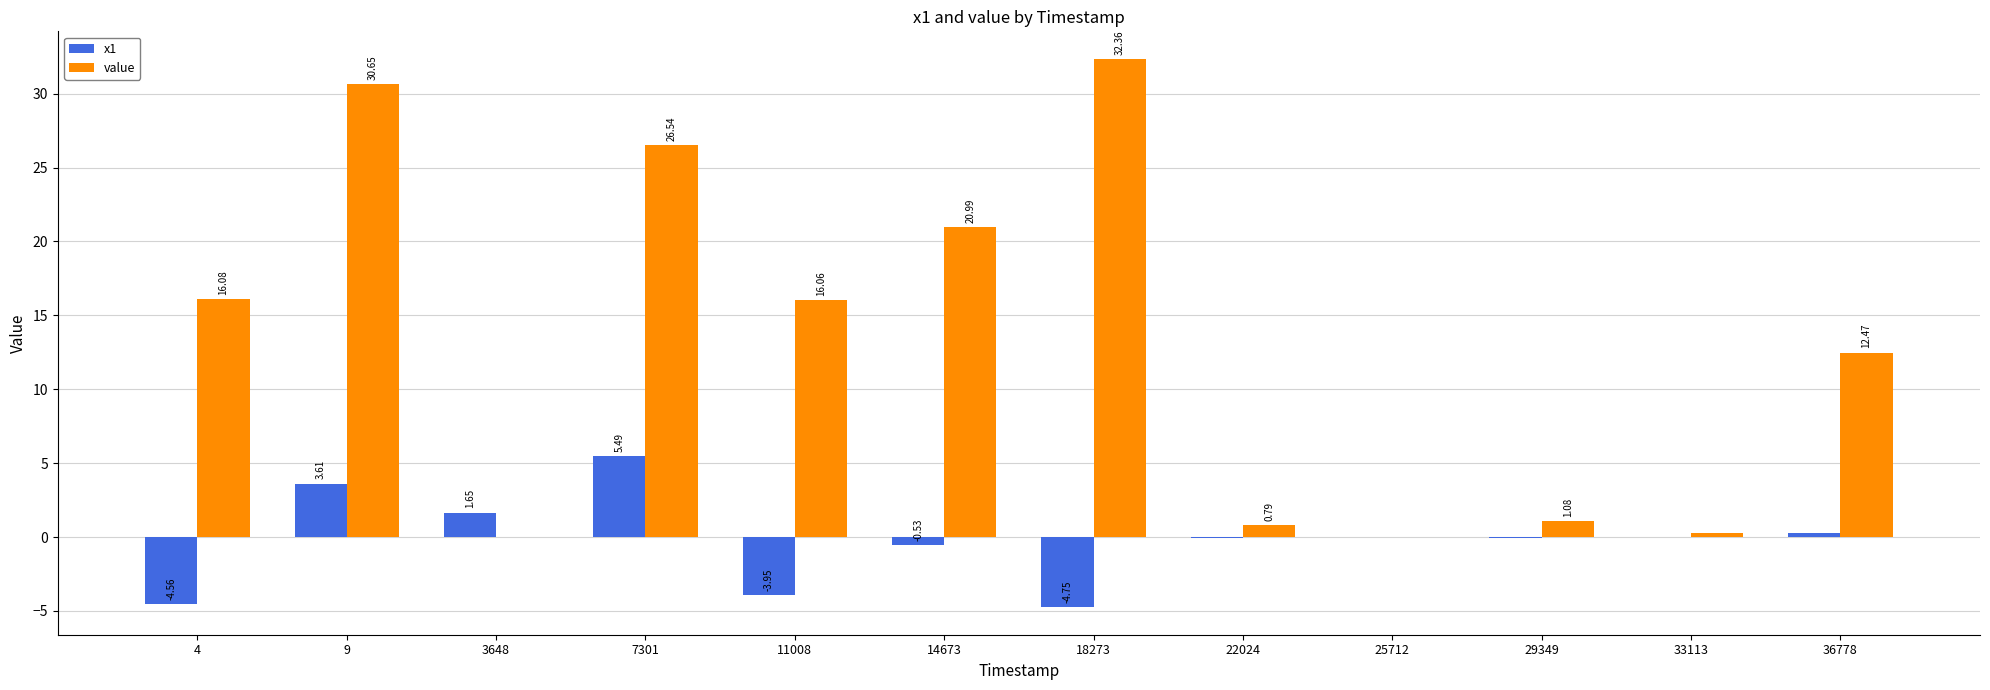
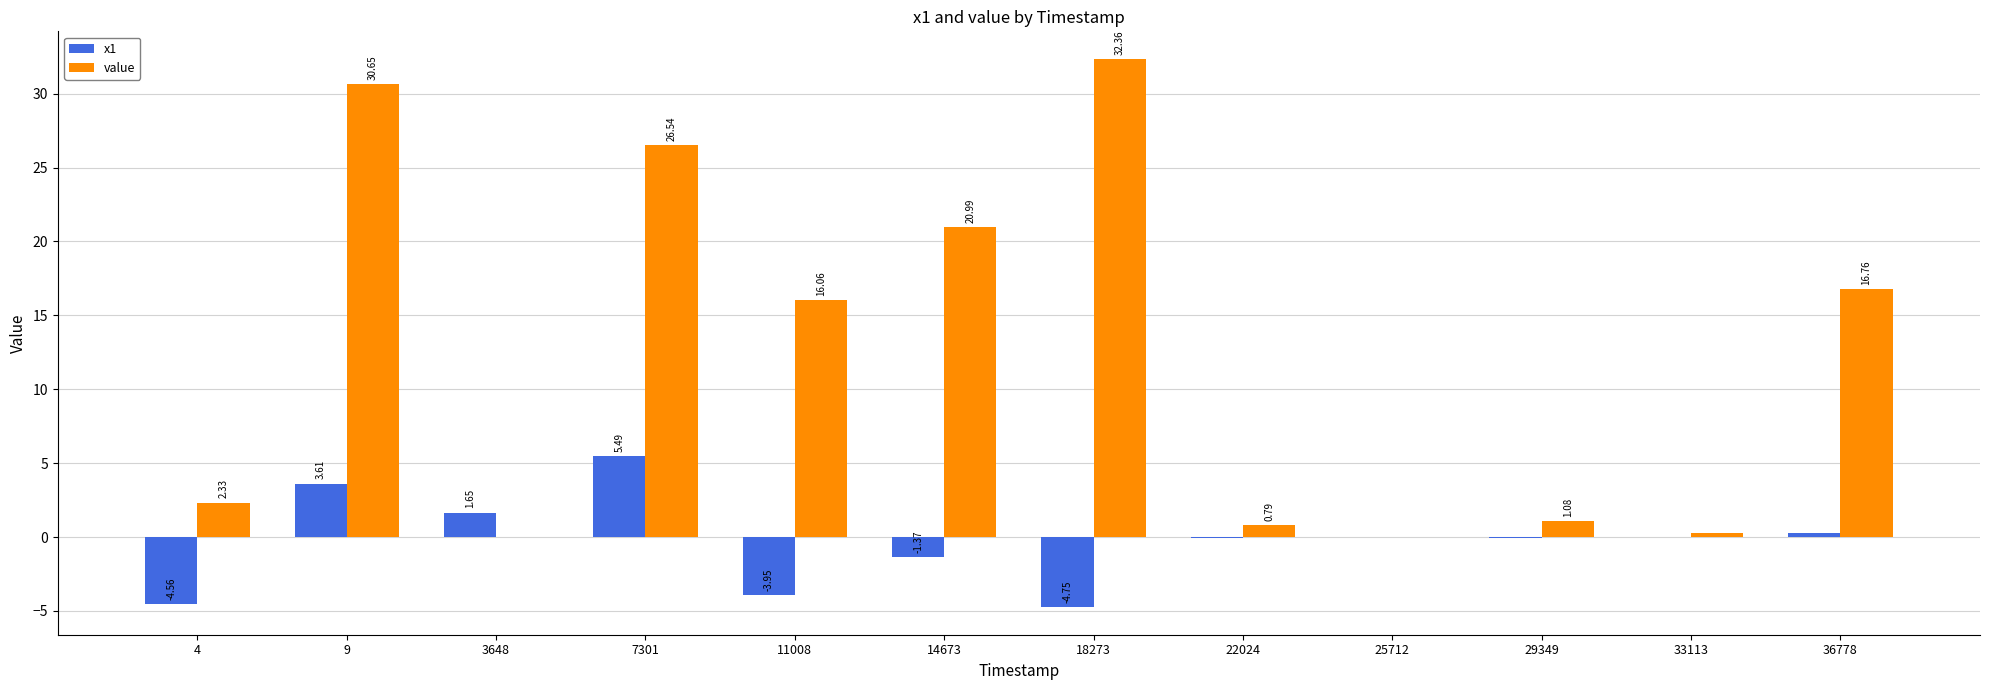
value, 4: 16.08 -> 2.33
x1, 14673: -0.53 -> -1.37
value, 36778: 12.47 -> 16.76
